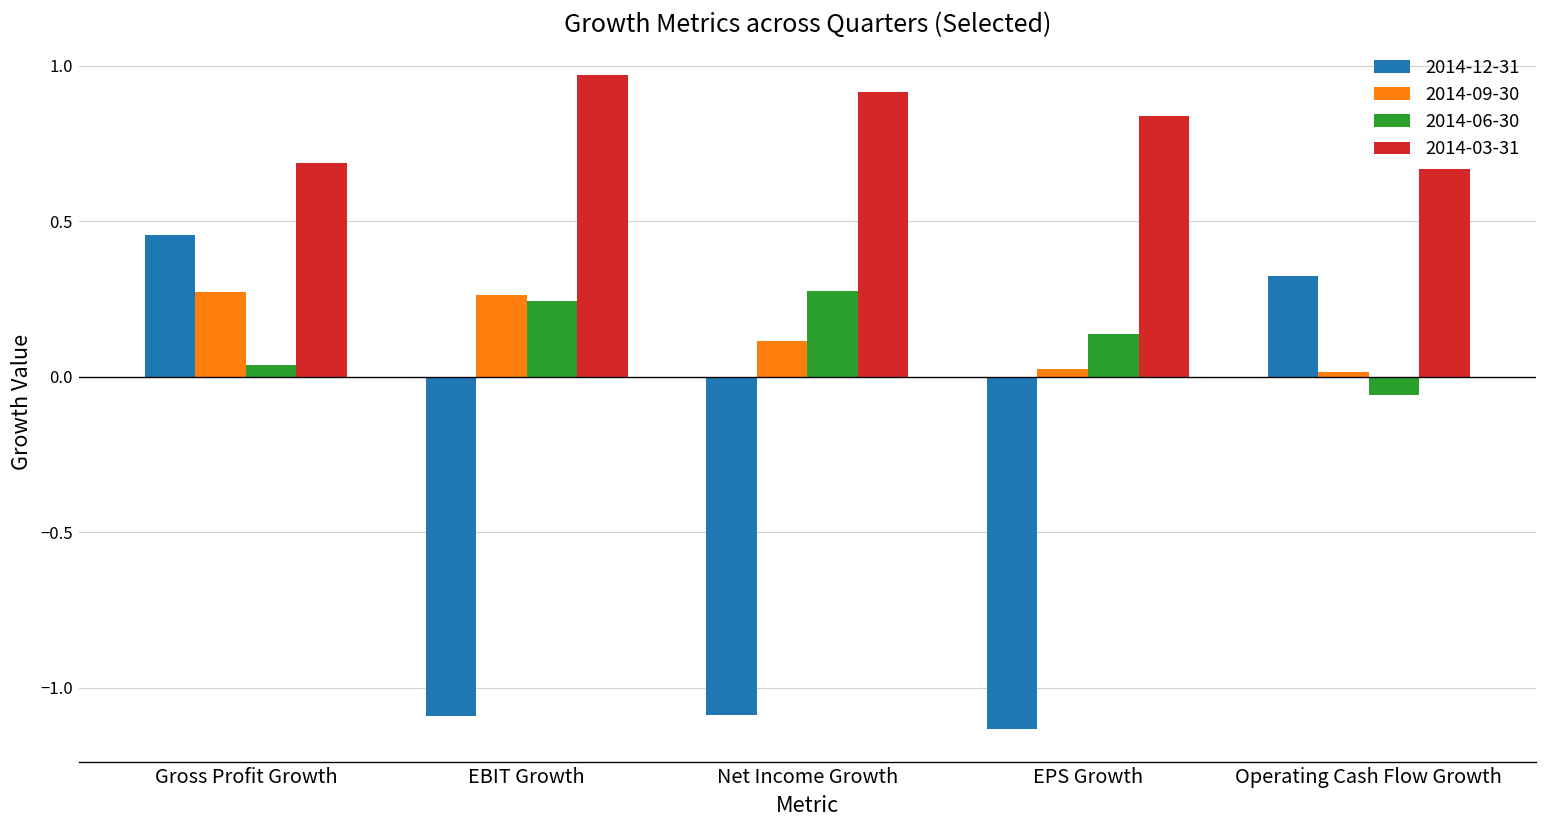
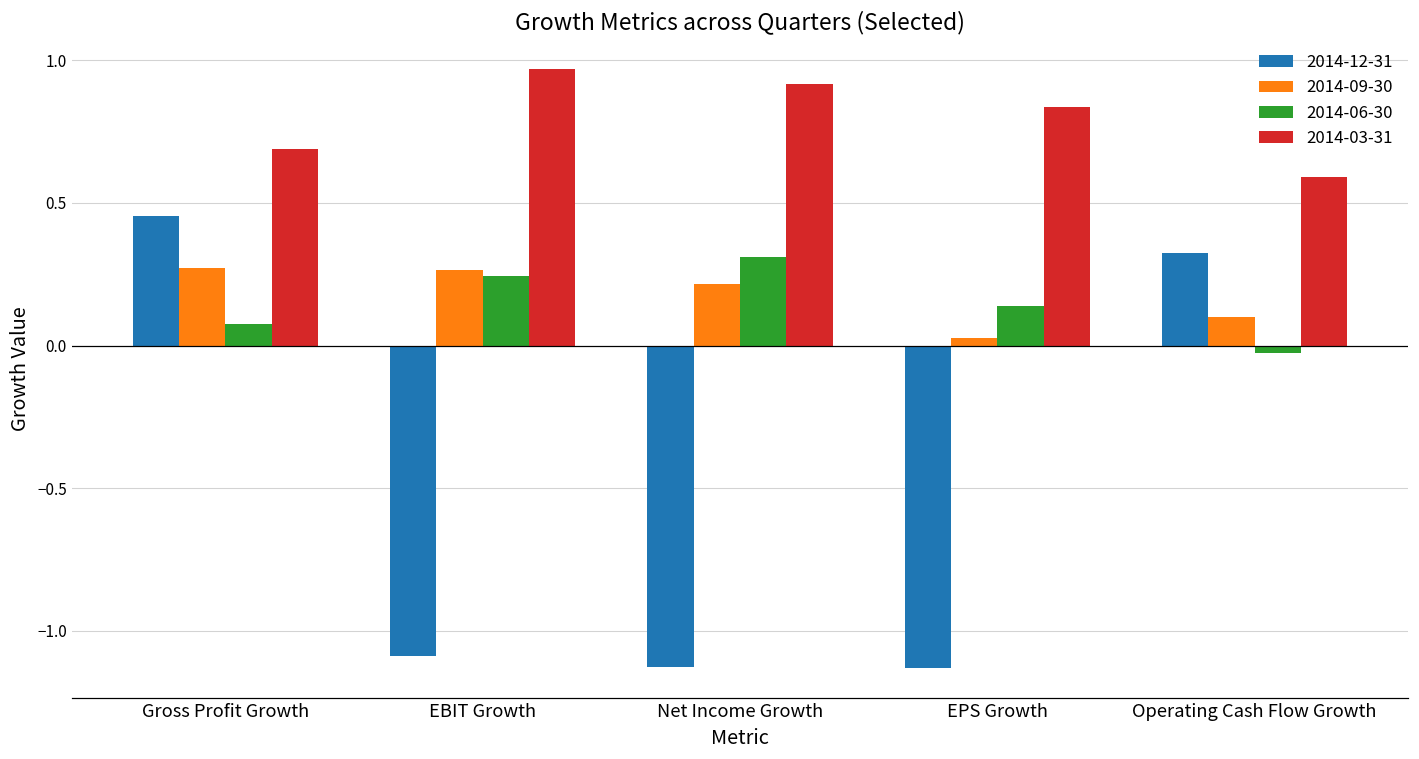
2014-06-30, Gross Profit Growth: 0.04 -> 0.08
2014-12-31, Net Income Growth: -1.09 -> -1.13
2014-09-30, Net Income Growth: 0.12 -> 0.22
2014-06-30, Net Income Growth: 0.28 -> 0.31
2014-09-30, Operating Cash Flow Growth: 0.01 -> 0.10
2014-06-30, Operating Cash Flow Growth: -0.06 -> -0.03
2014-03-31, Operating Cash Flow Growth: 0.67 -> 0.59
